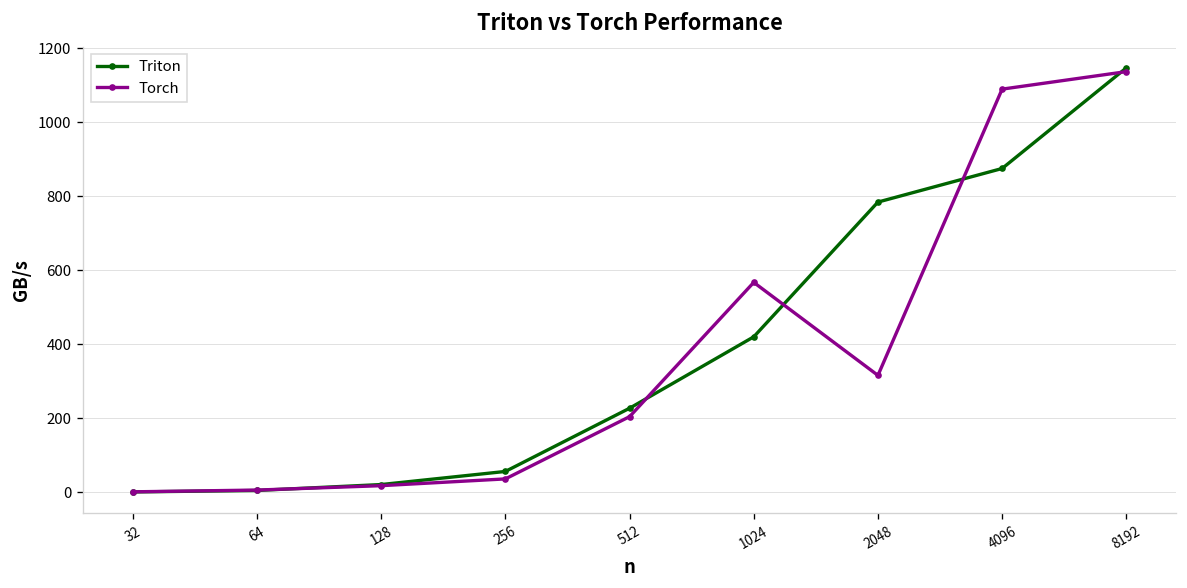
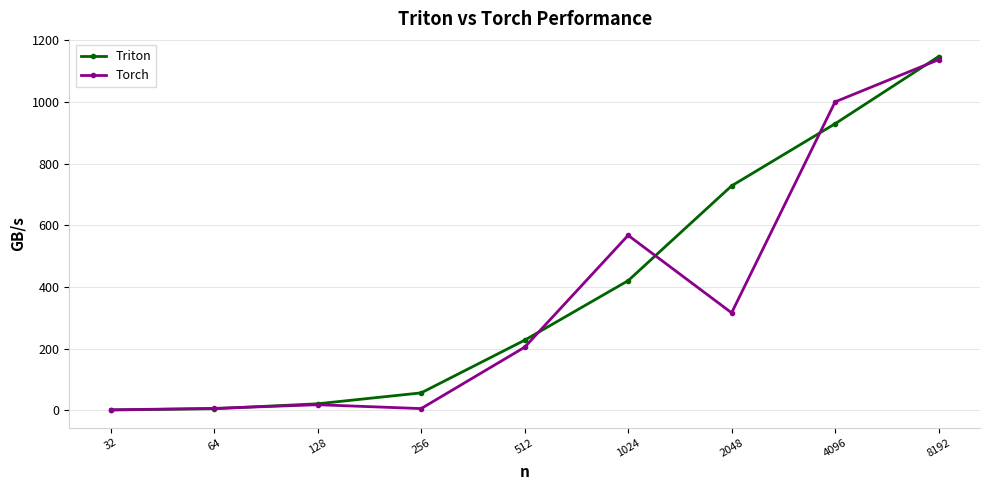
Torch, 256: 40 -> 10
Triton, 2048: 780 -> 730
Triton, 4096: 880 -> 930
Torch, 4096: 1090 -> 1000
